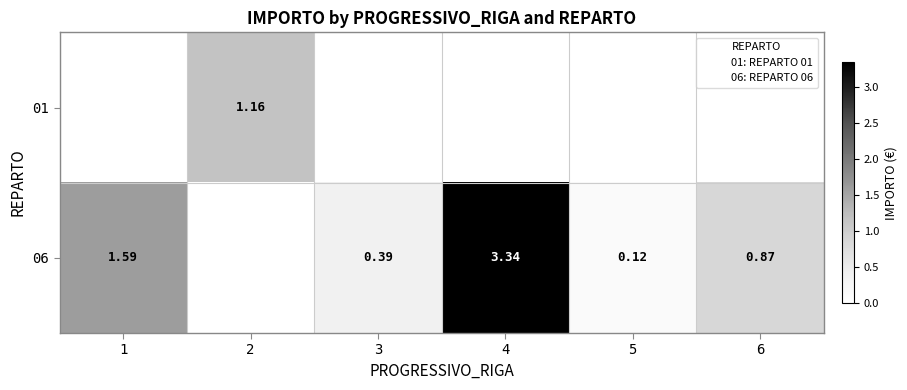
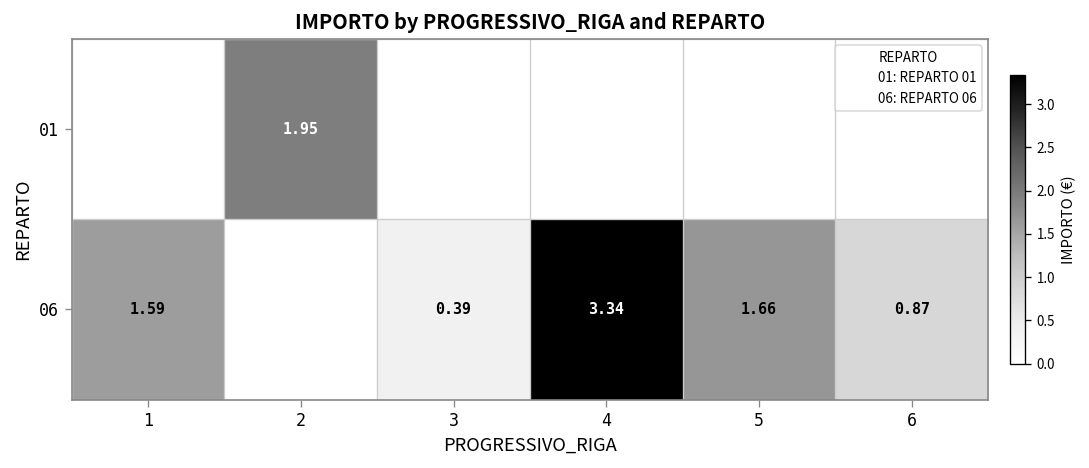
01, 2: 1.16 -> 1.95
06, 5: 0.12 -> 1.66
